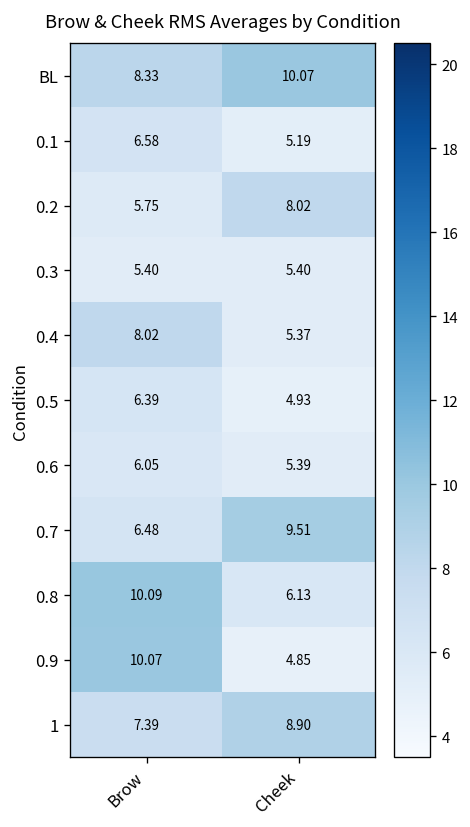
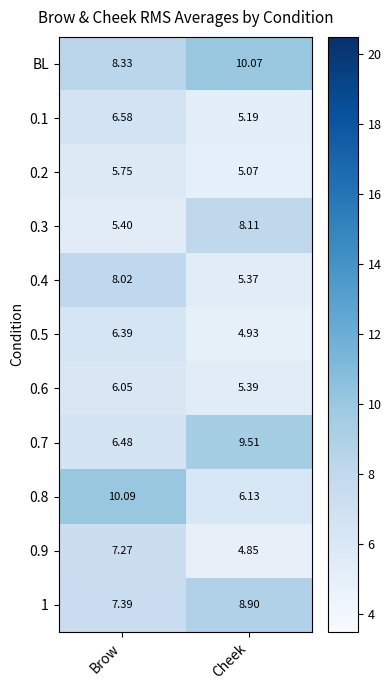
0.2, Cheek: 8.02 -> 5.07
0.3, Cheek: 5.40 -> 8.11
0.9, Brow: 10.07 -> 7.27
